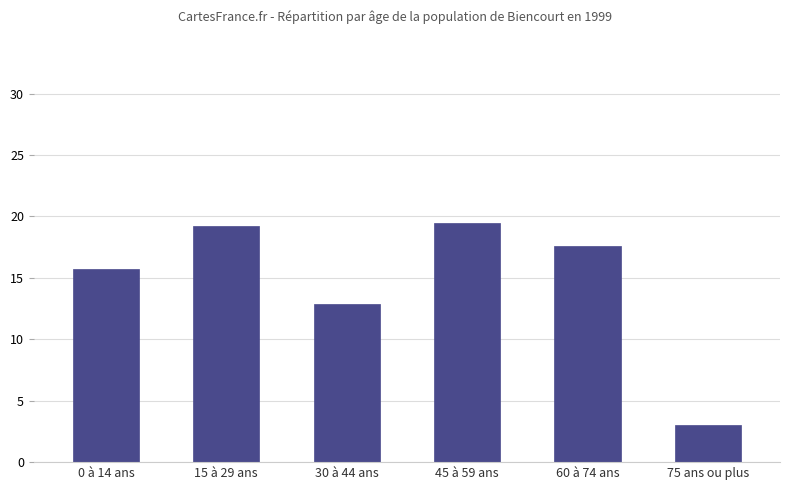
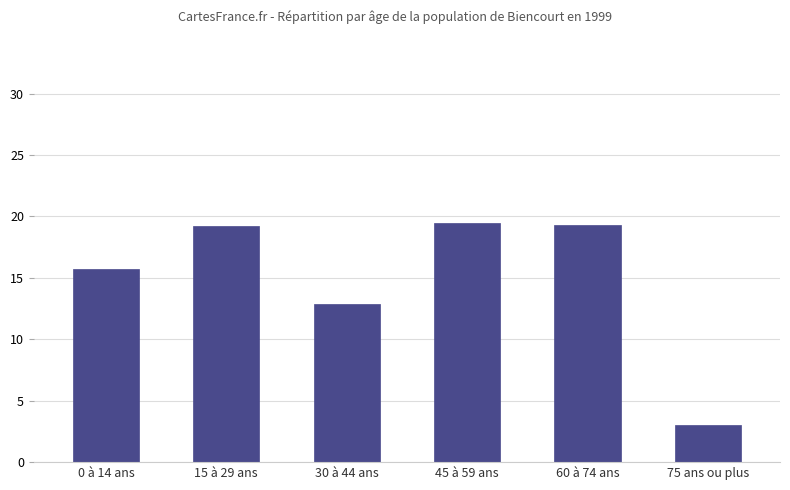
60 à 74 ans: 17.6 -> 19.3
